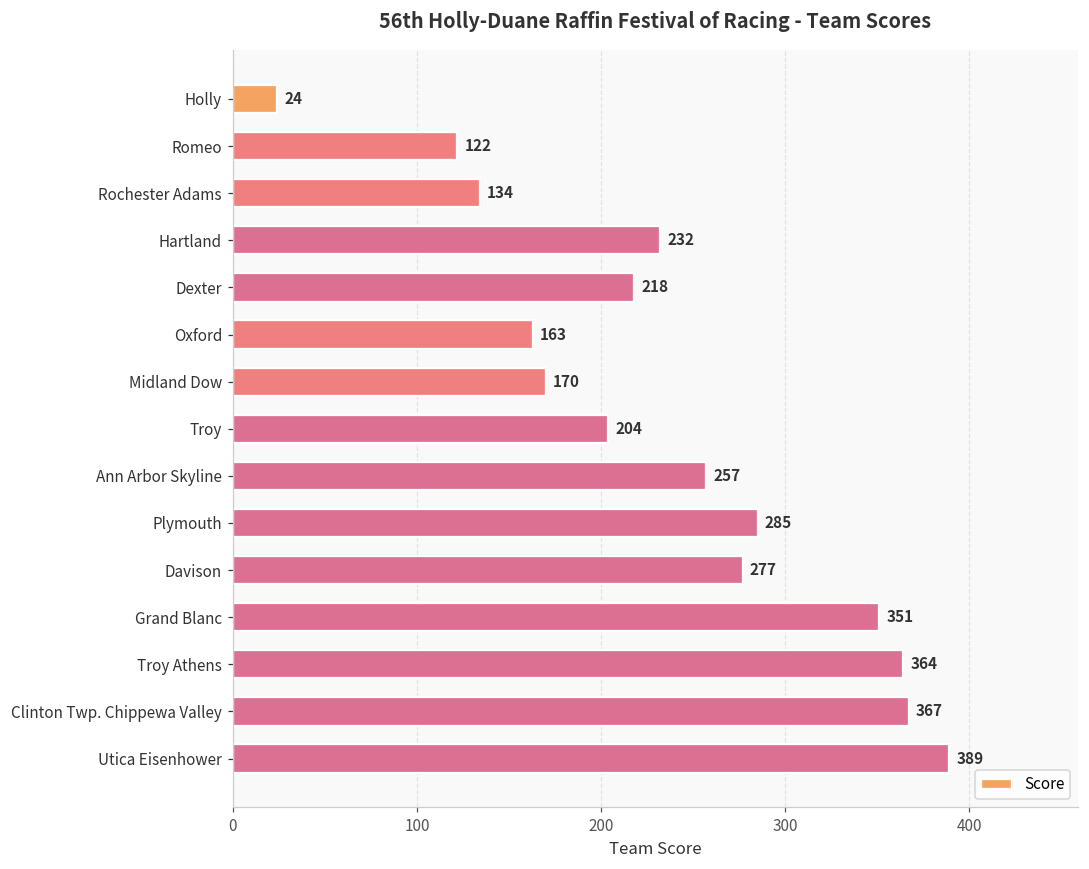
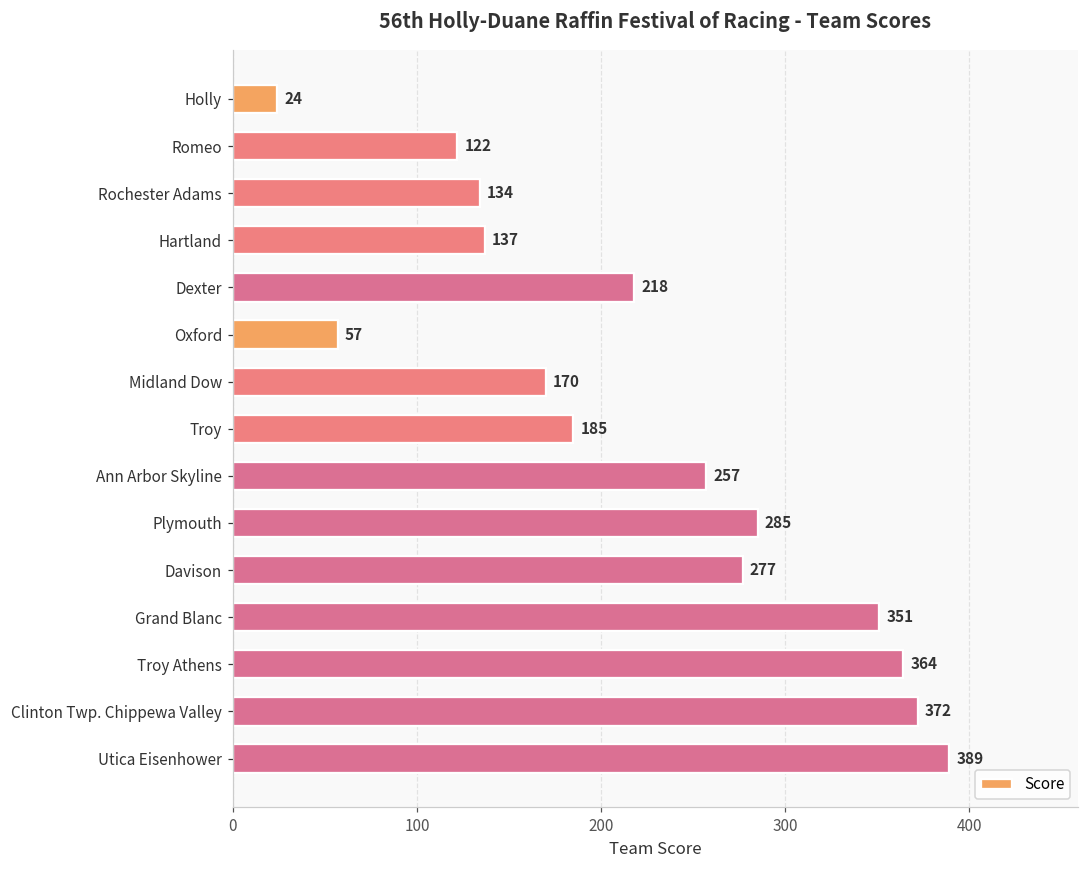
Hartland: 232 -> 137
Oxford: 163 -> 57
Troy: 204 -> 185
Clinton Twp. Chippewa Valley: 367 -> 372
